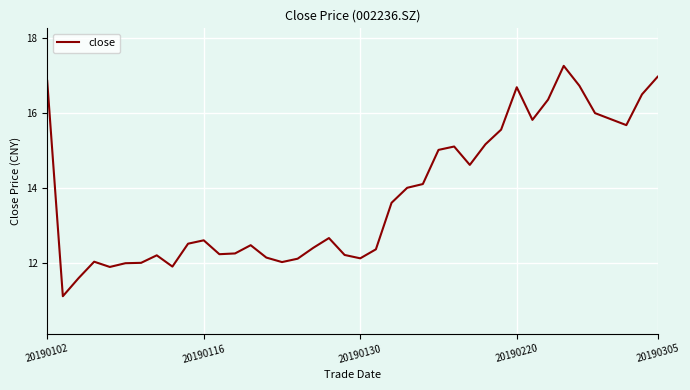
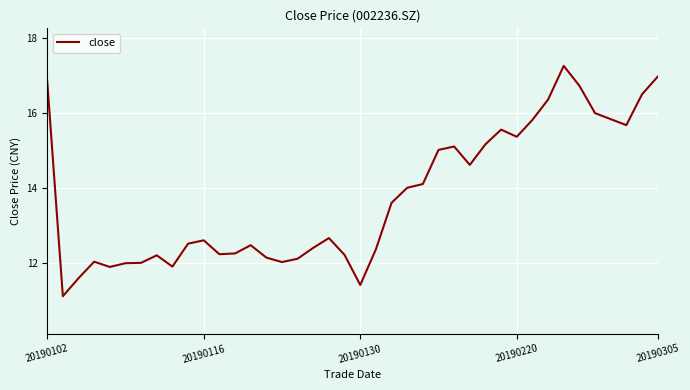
20190130: 12.1 -> 11.4
20190220: 16.7 -> 15.4
